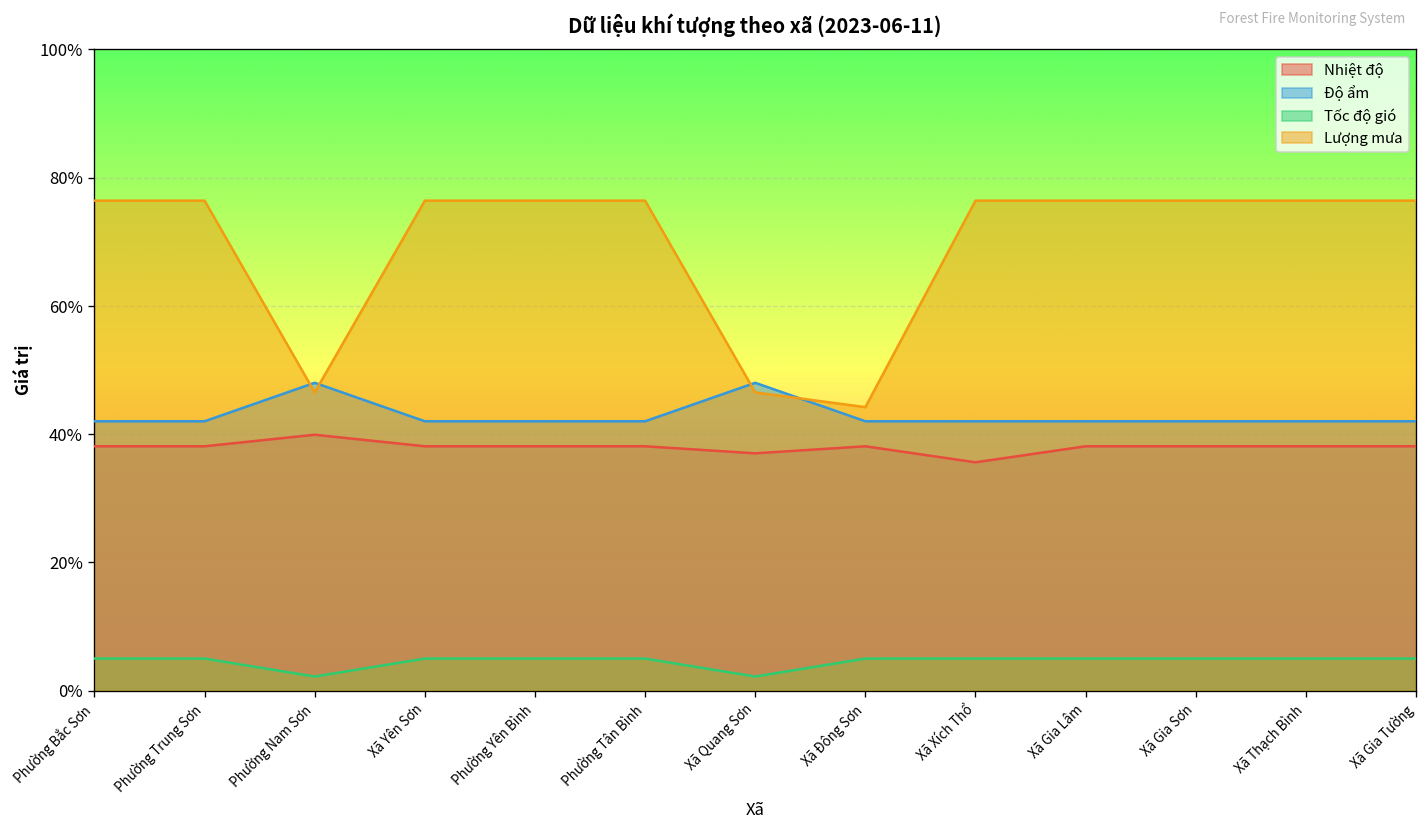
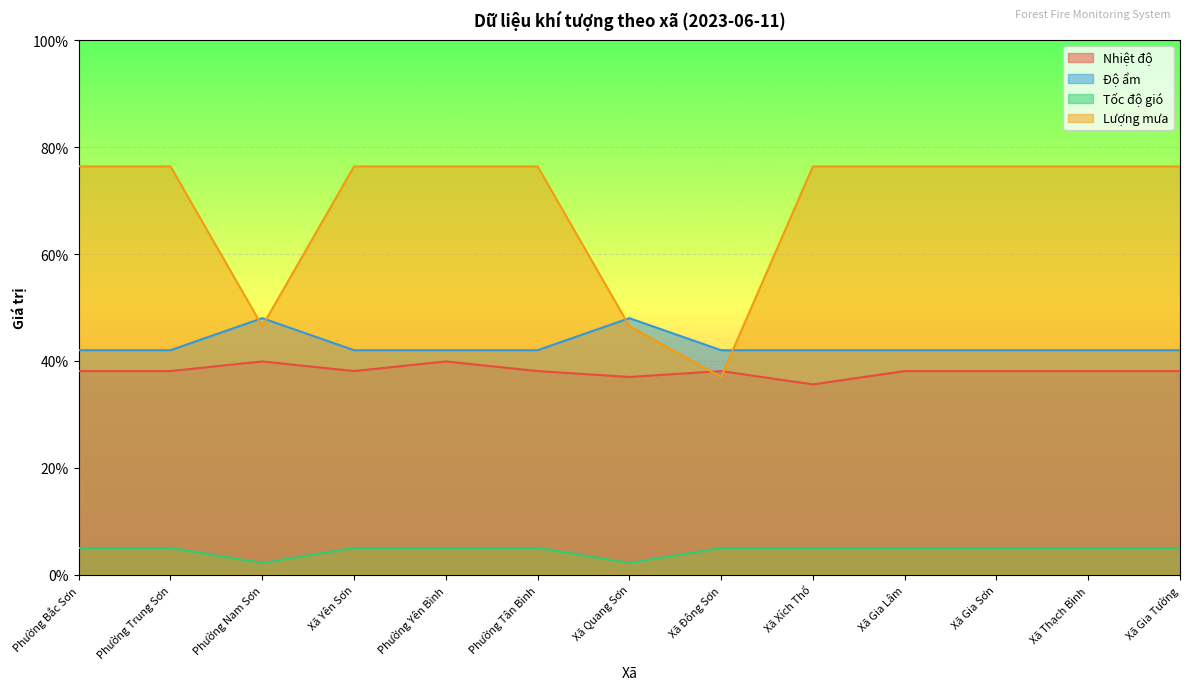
Nhiệt độ, Phường Yên Bình: 38% -> 40%
Lượng mưa, Xã Đông Sơn: 44% -> 37%
